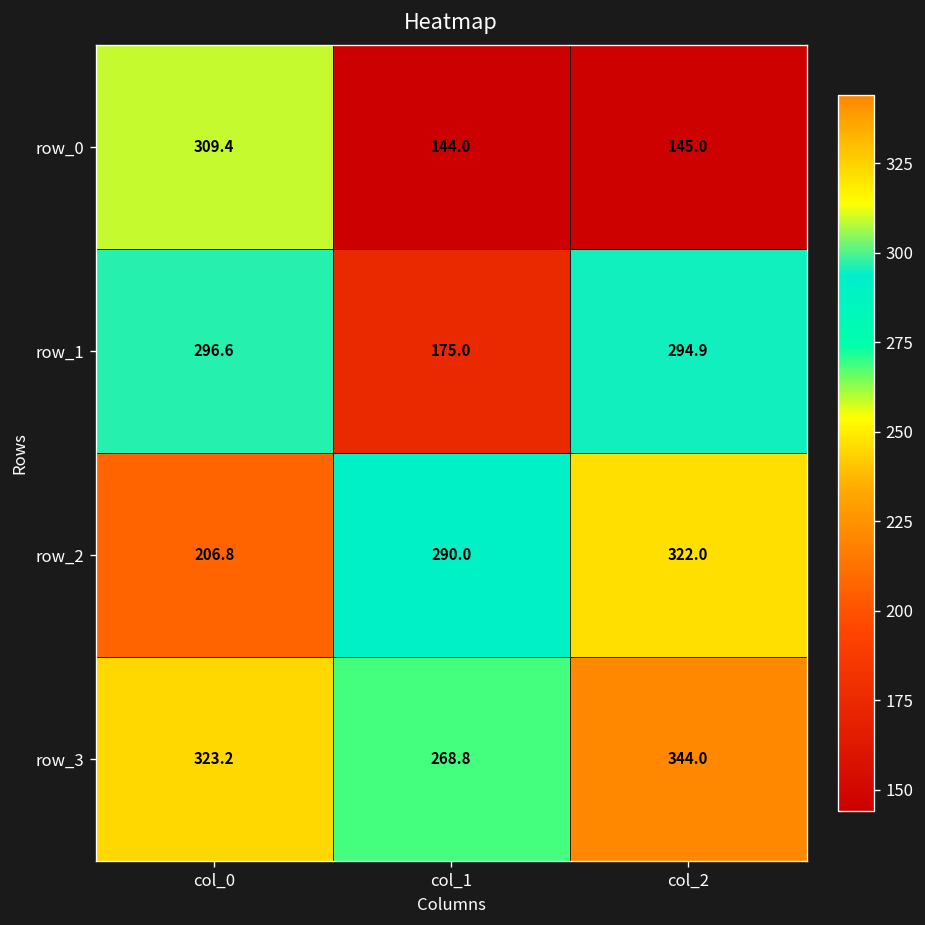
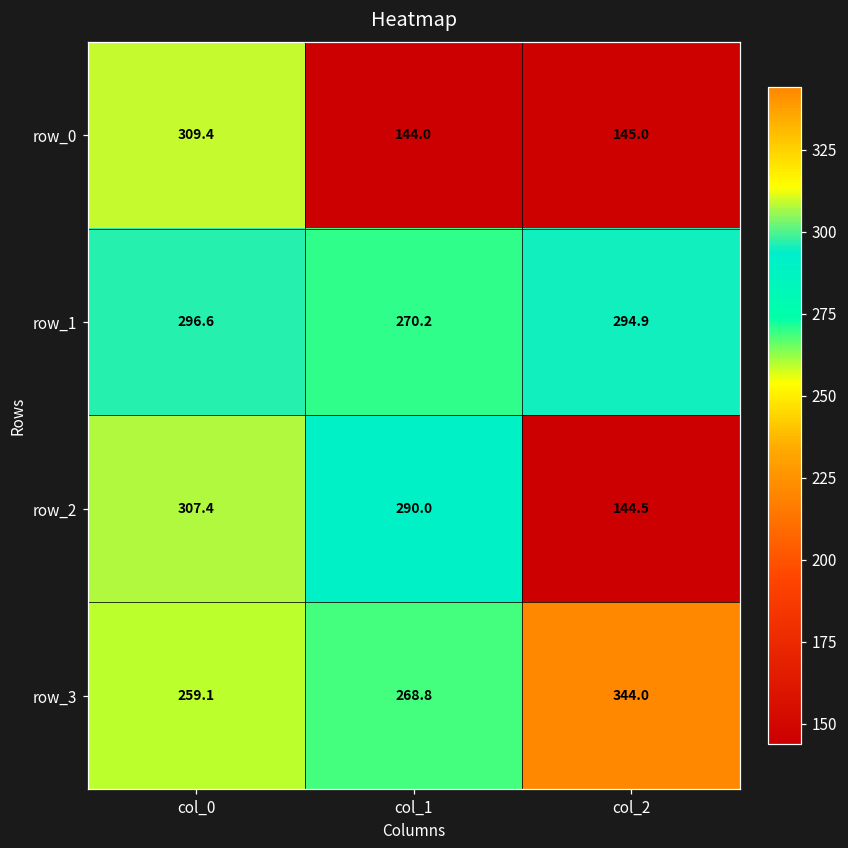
row_1, col_1: 175.0 -> 270.2
row_2, col_0: 206.8 -> 307.4
row_2, col_2: 322.0 -> 144.5
row_3, col_0: 323.2 -> 259.1
